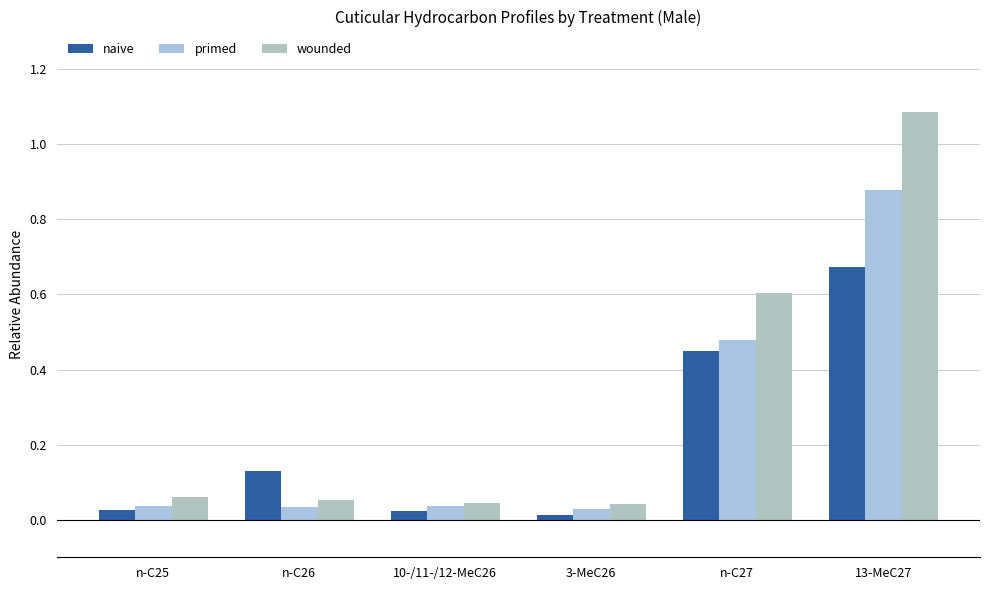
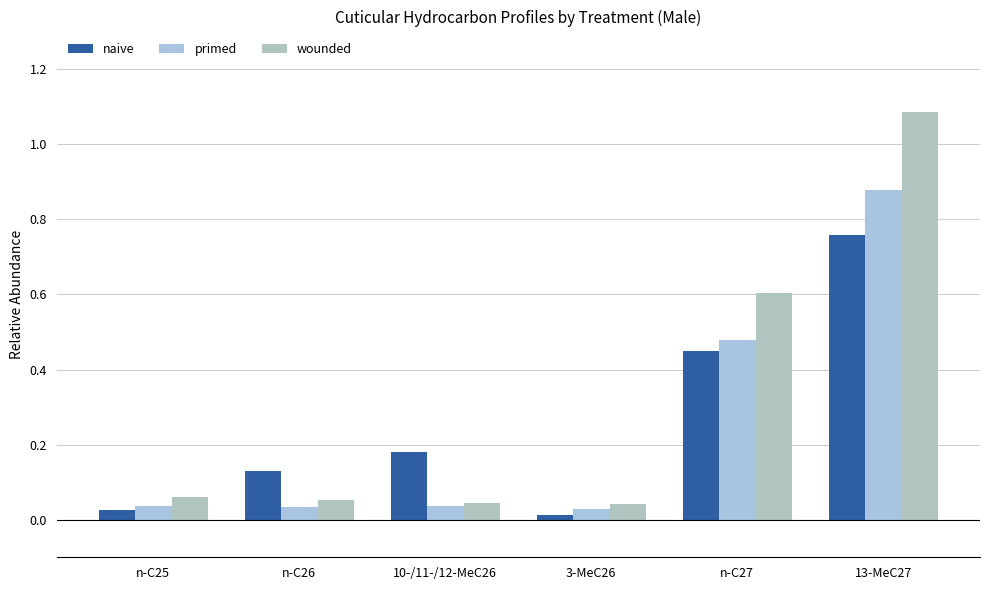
naive, 10-/11-/12-MeC26: 0.02 -> 0.18
naive, 13-MeC27: 0.67 -> 0.76
